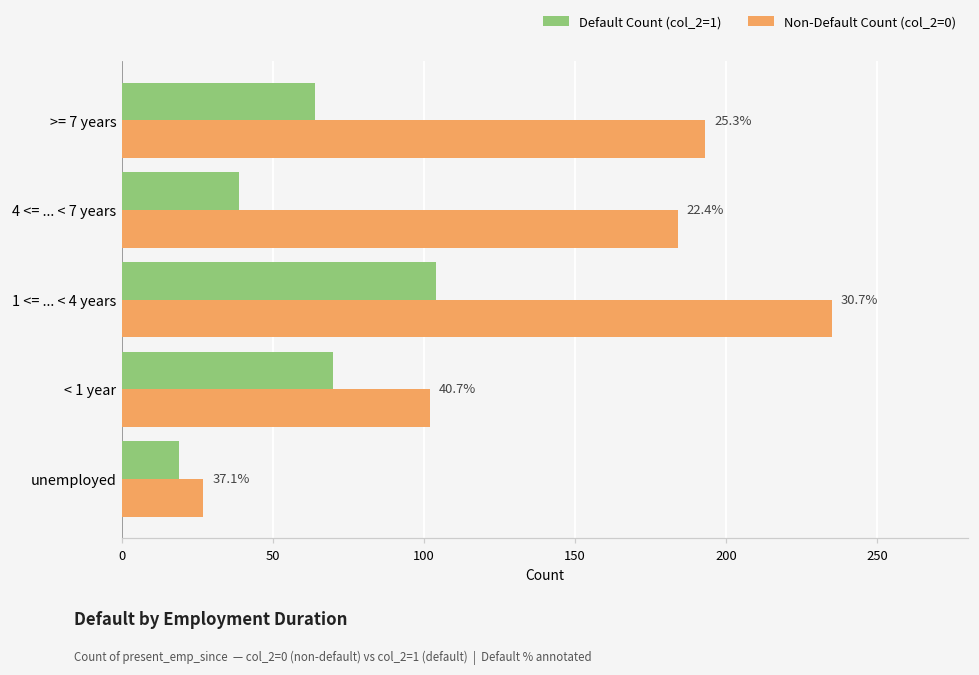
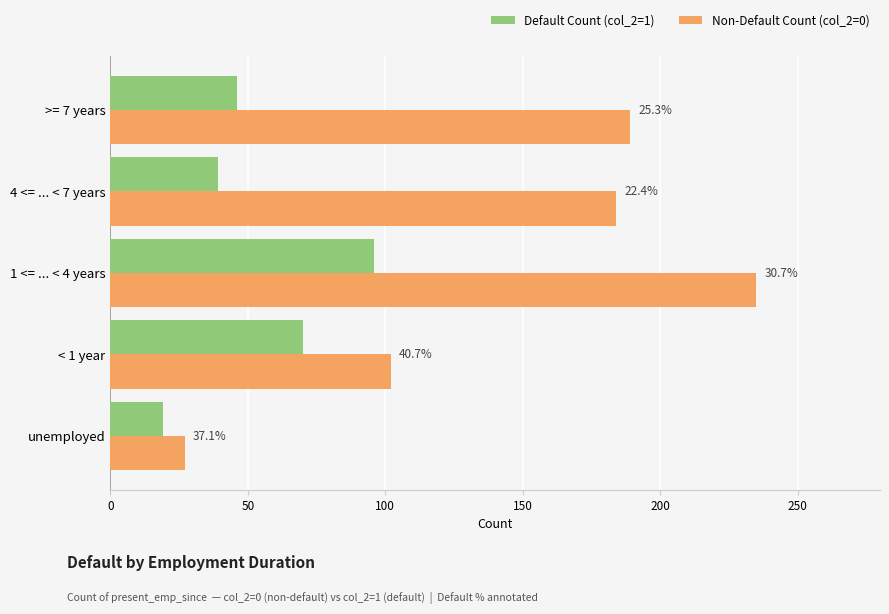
Default Count (col_2=1), >= 7 years: 64 -> 46
Non-Default Count (col_2=0), >= 7 years: 193 -> 189
Default Count (col_2=1), 1 <= ... < 4 years: 104 -> 96
